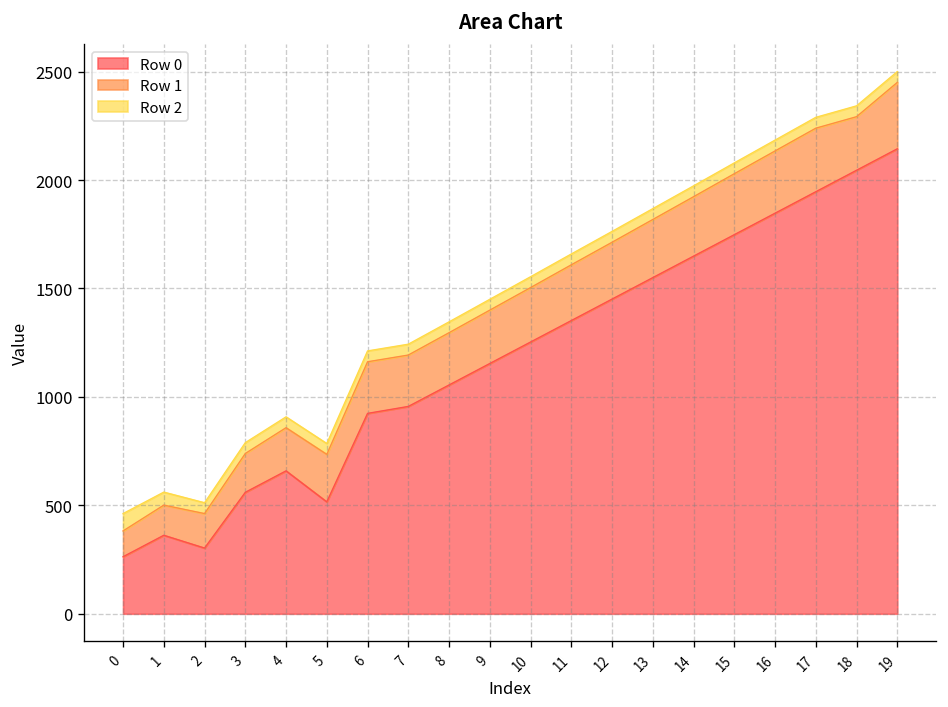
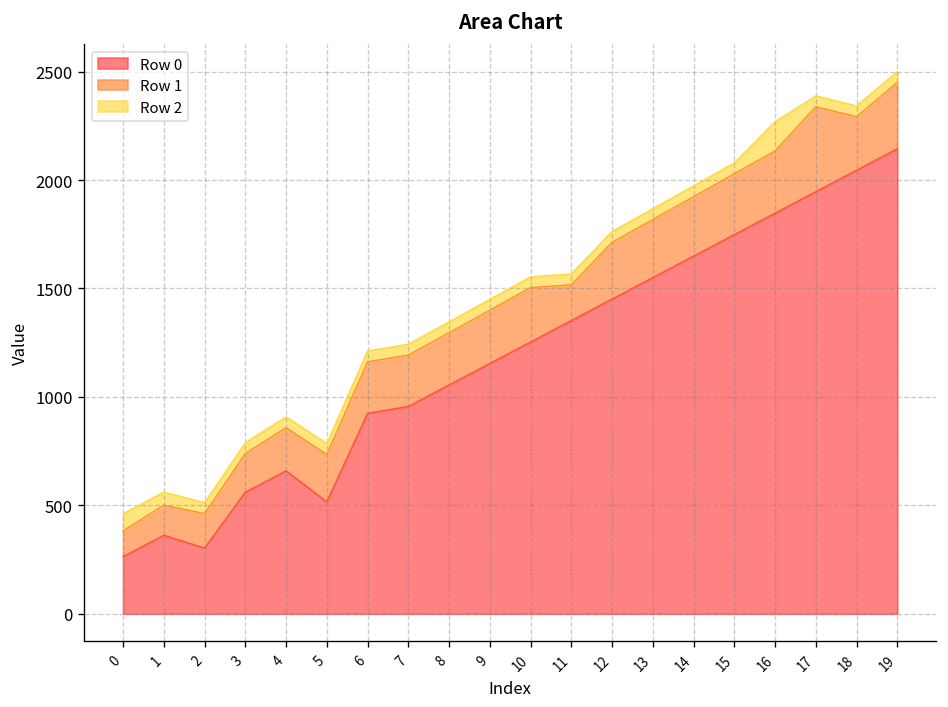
Row 1, 11: 260 -> 170
Row 2, 16: 50 -> 140
Row 1, 17: 290 -> 390
